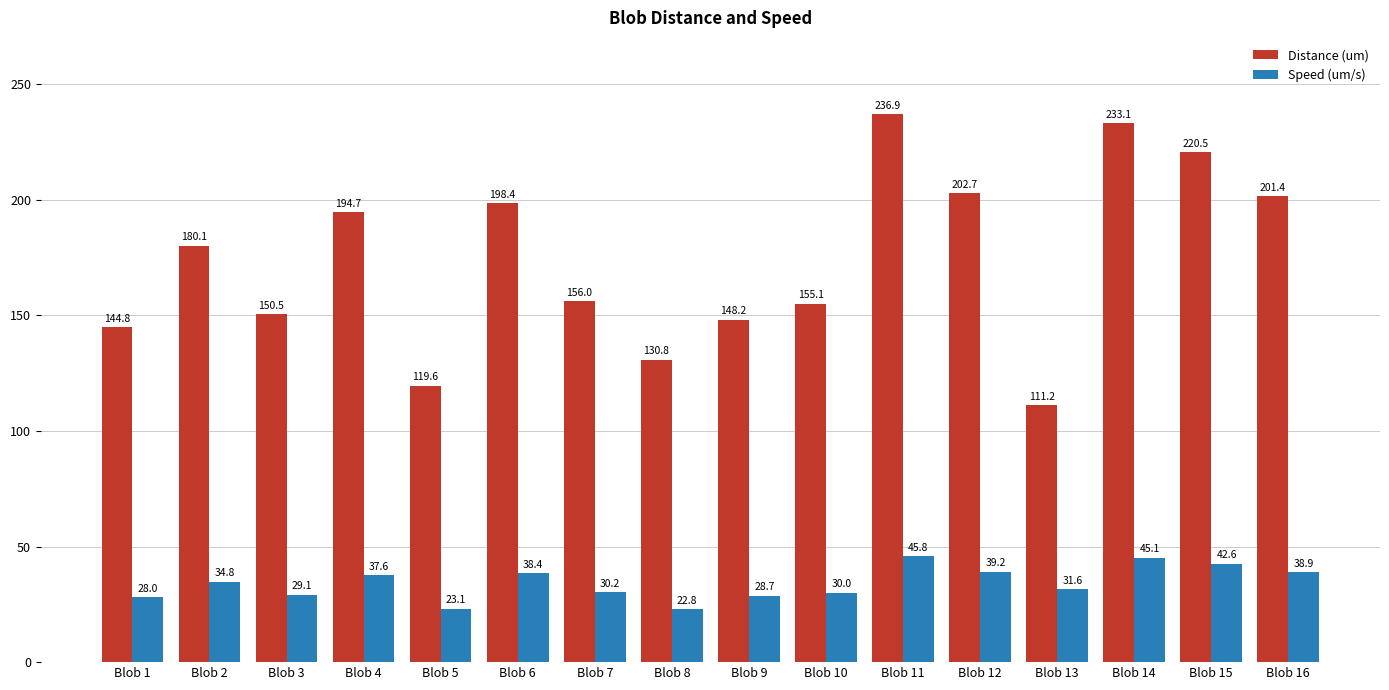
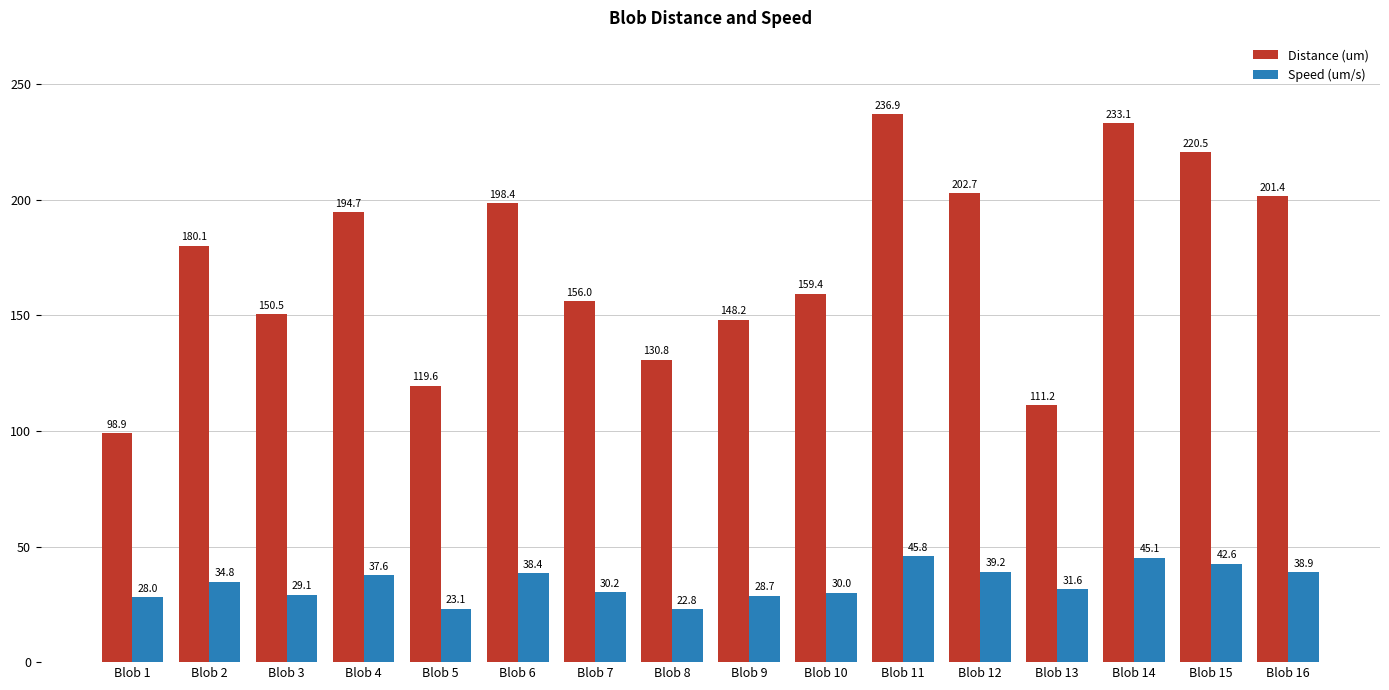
Distance (um), Blob 1: 144.8 -> 98.9
Distance (um), Blob 10: 155.1 -> 159.4
